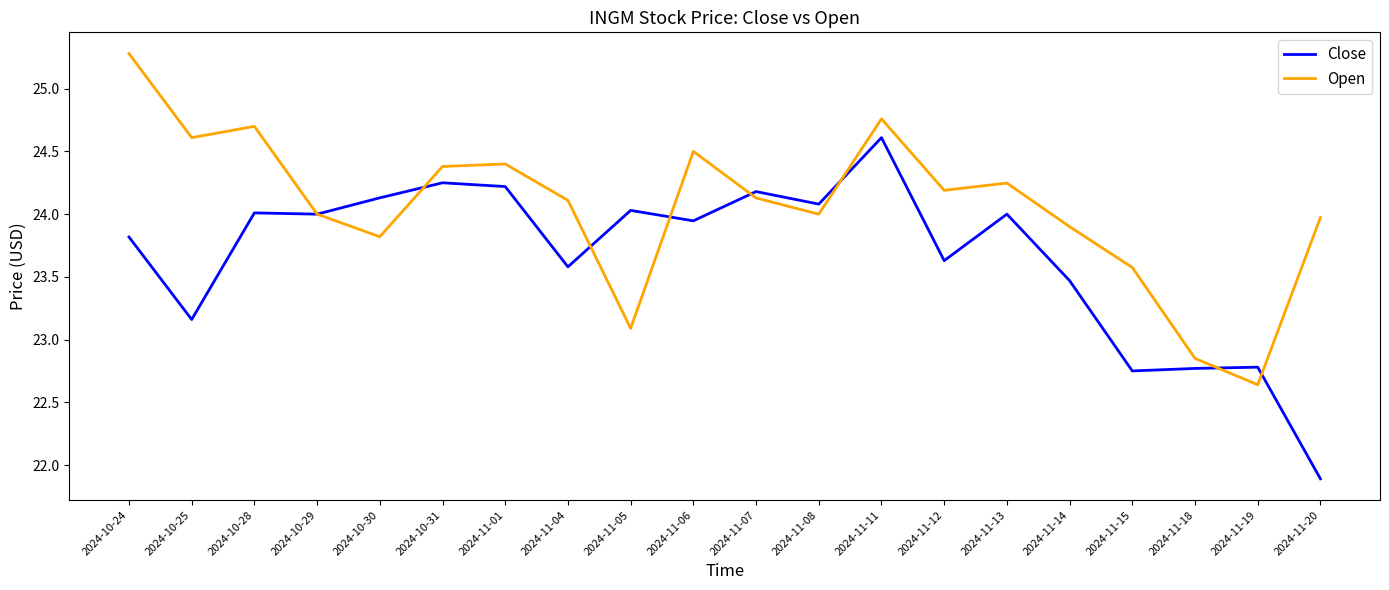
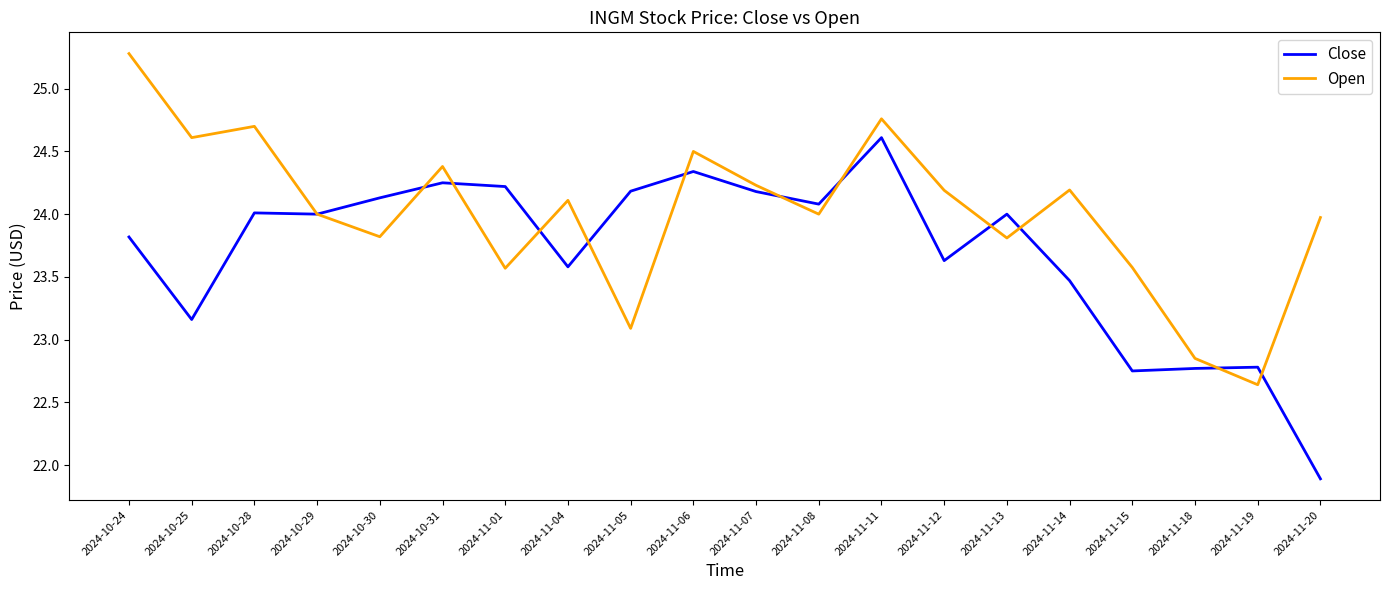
Open, 2024-11-01: 24.40 -> 23.57
Close, 2024-11-05: 24.03 -> 24.18
Close, 2024-11-06: 23.95 -> 24.34
Open, 2024-11-07: 24.13 -> 24.23
Open, 2024-11-13: 24.25 -> 23.81
Open, 2024-11-14: 23.90 -> 24.19
